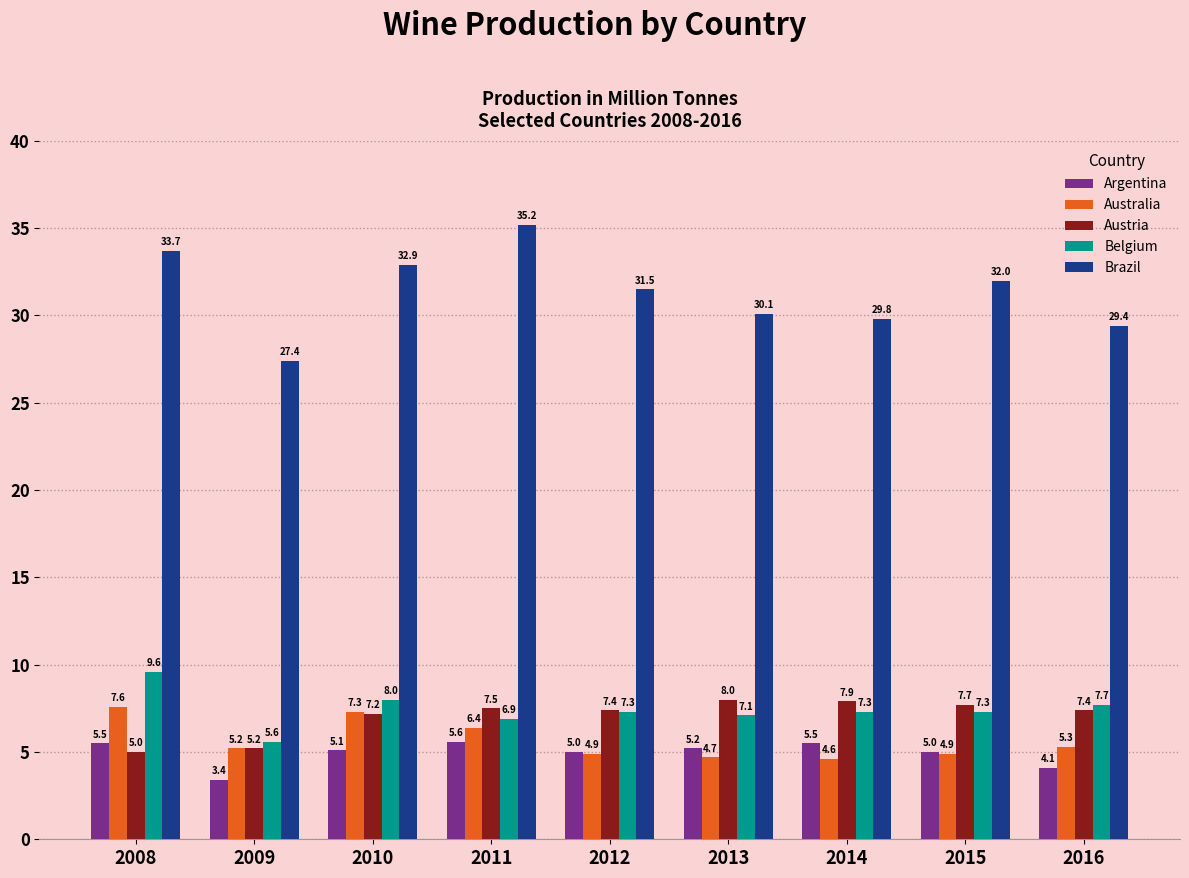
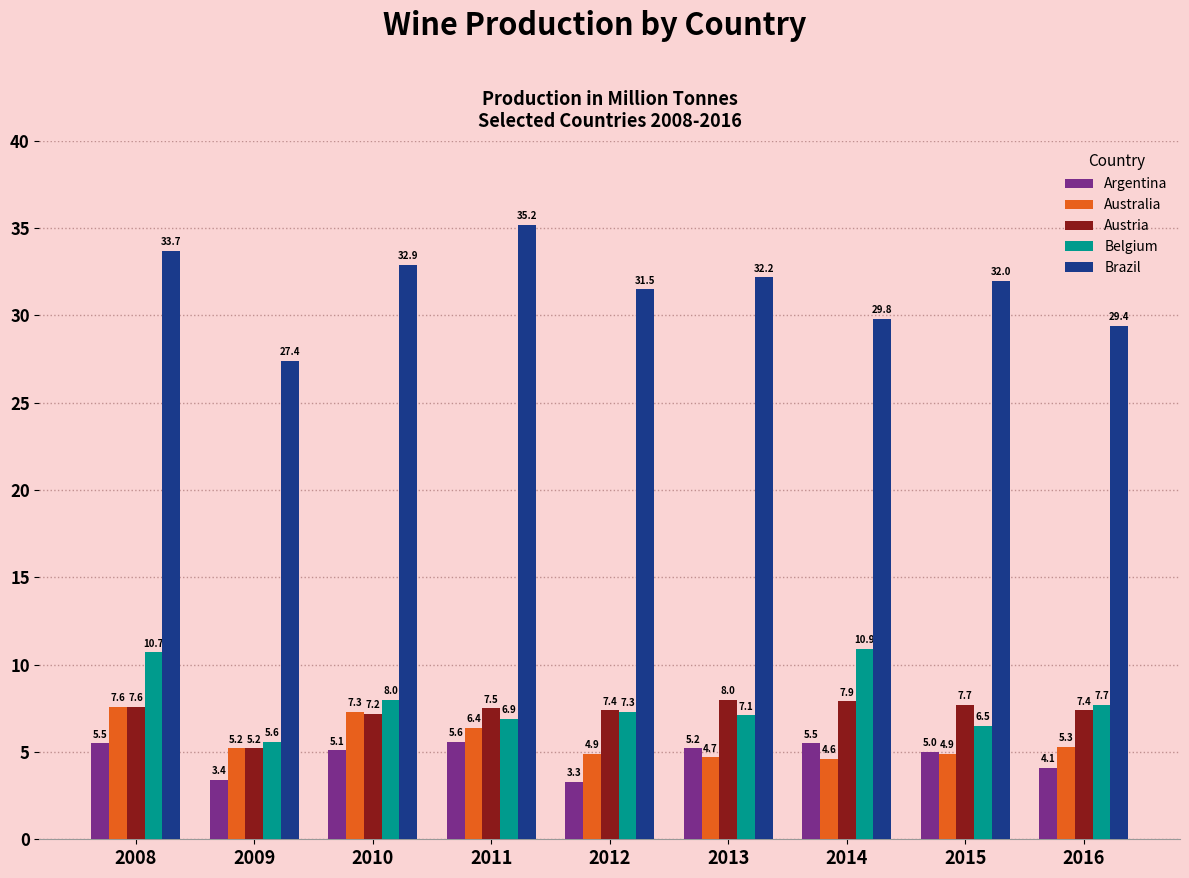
Austria, 2008: 5.0 -> 7.6
Belgium, 2008: 9.6 -> 10.7
Argentina, 2012: 5.0 -> 3.3
Brazil, 2013: 30.1 -> 32.2
Belgium, 2014: 7.3 -> 10.9
Belgium, 2015: 7.3 -> 6.5
